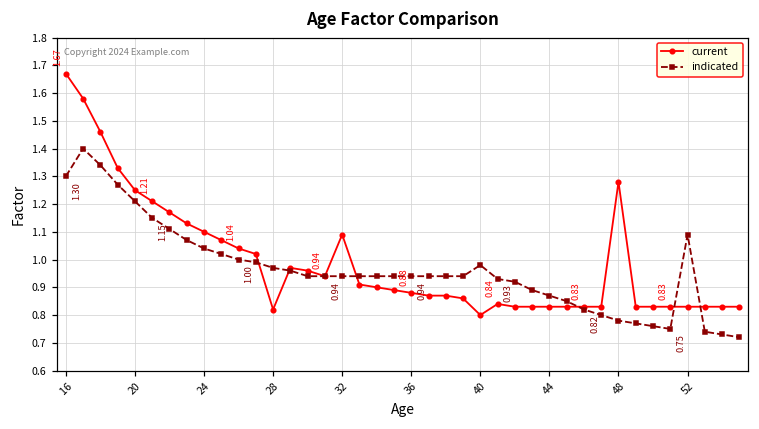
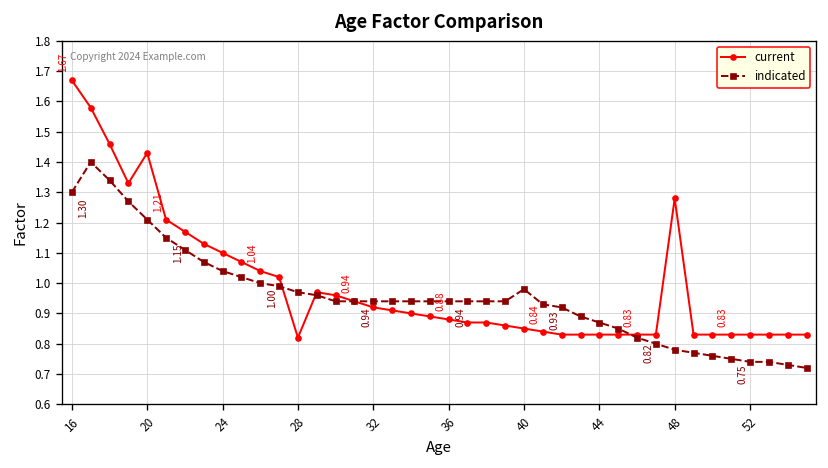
current, 20: 1.25 -> 1.43
current, 32: 1.09 -> 0.92
current, 40: 0.80 -> 0.85
indicated, 52: 1.09 -> 0.74
